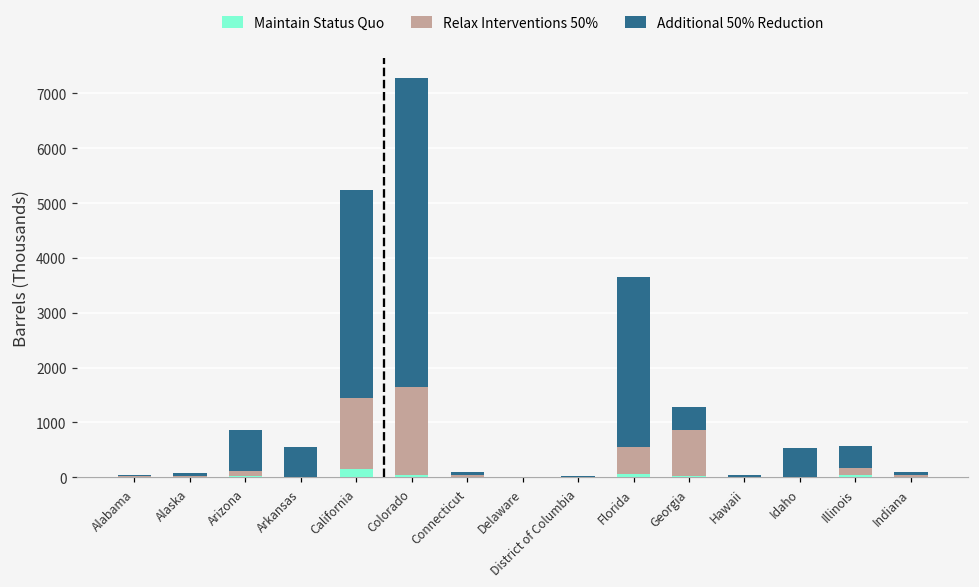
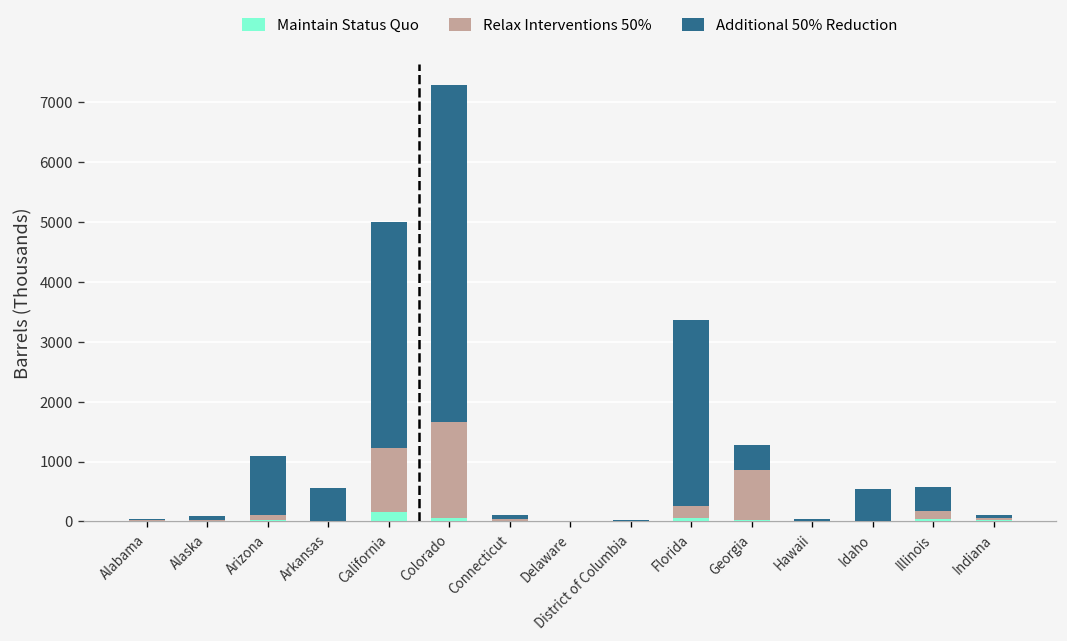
Additional 50% Reduction, Arizona: 800 -> 1000
Relax Interventions 50%, California: 1300 -> 1100
Relax Interventions 50%, Florida: 500 -> 200
